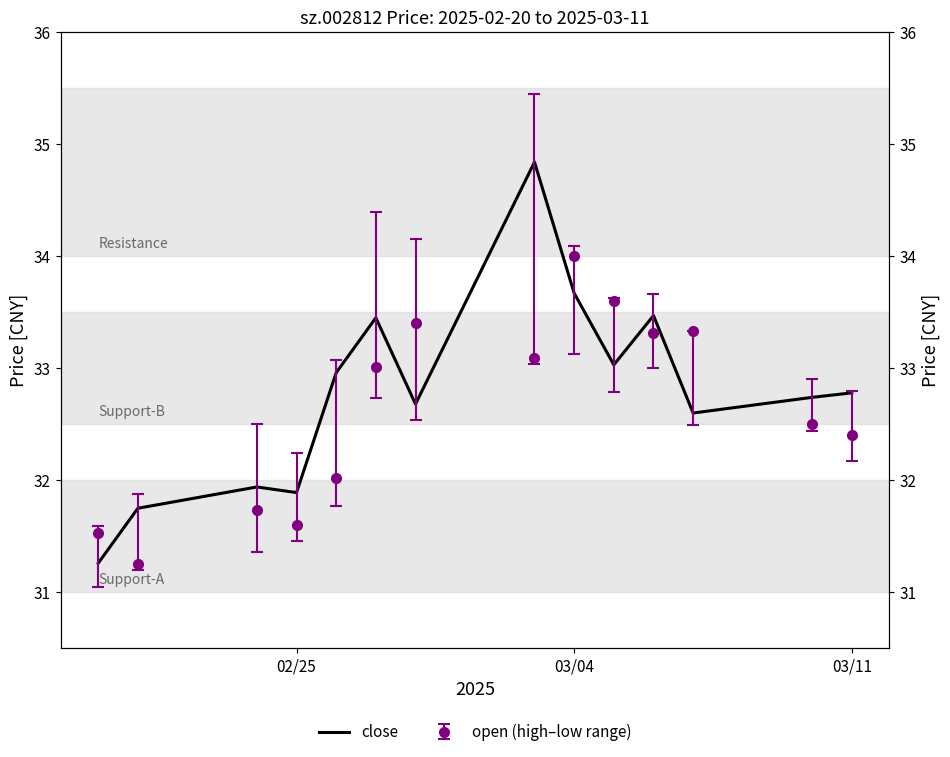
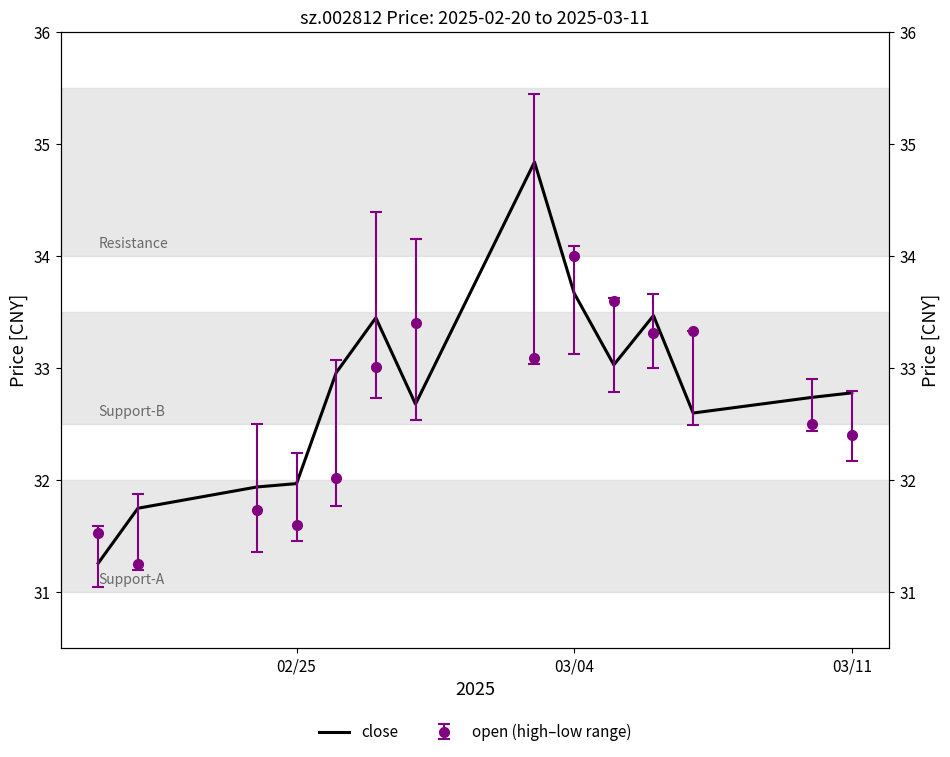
close, 02/25: 31.89 -> 31.97
